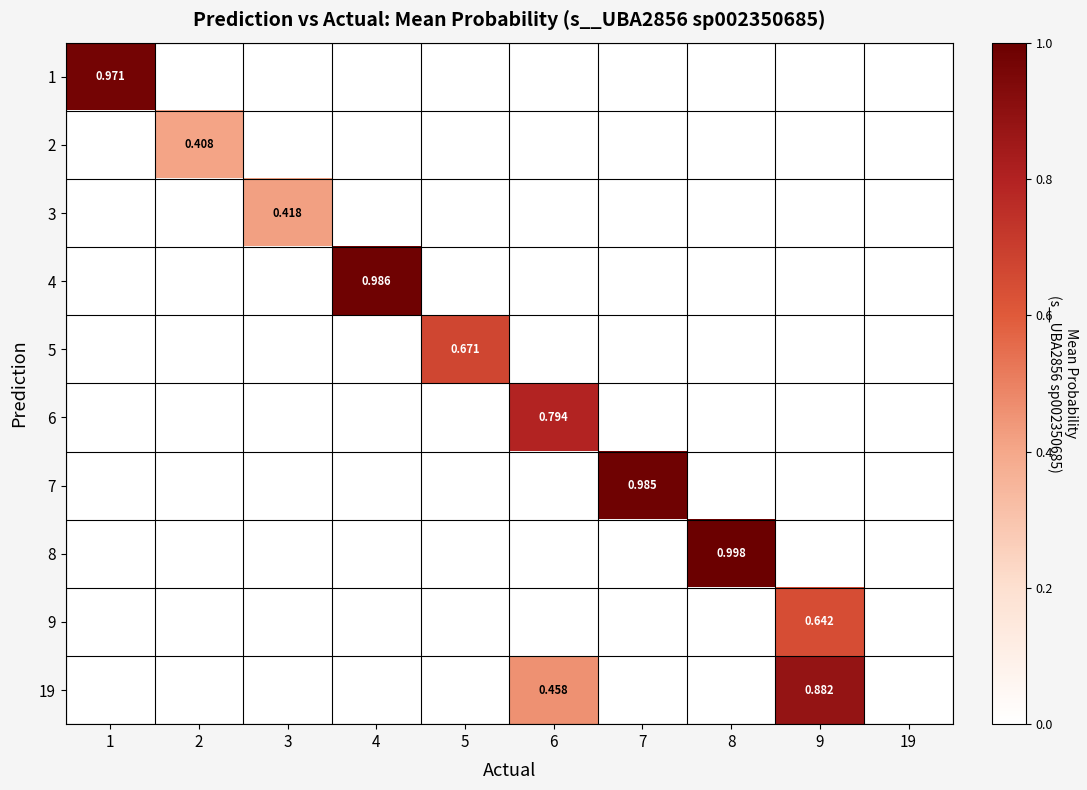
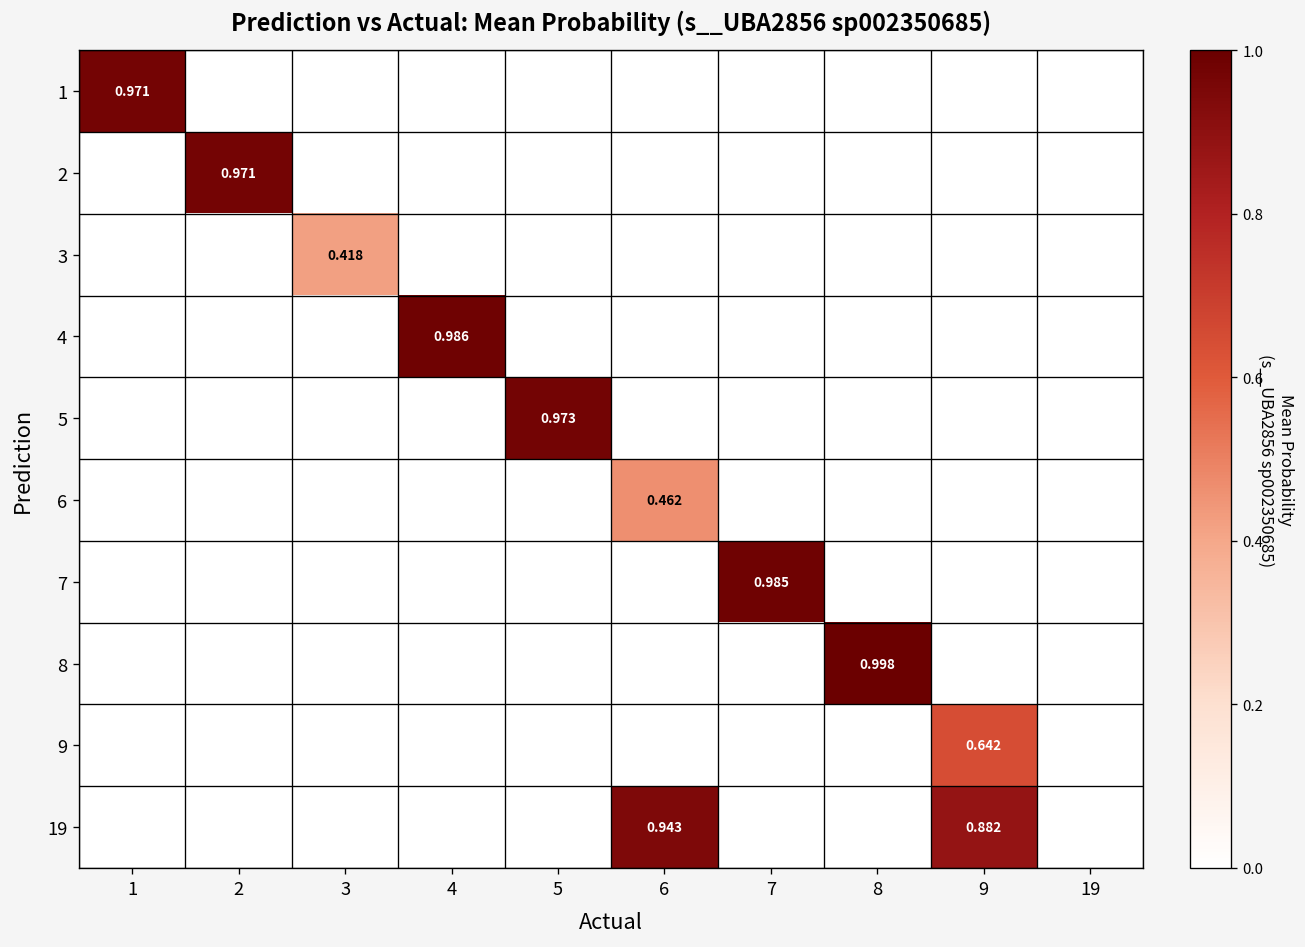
2, 2: 0.408 -> 0.971
5, 5: 0.671 -> 0.973
6, 6: 0.794 -> 0.462
19, 6: 0.458 -> 0.943
